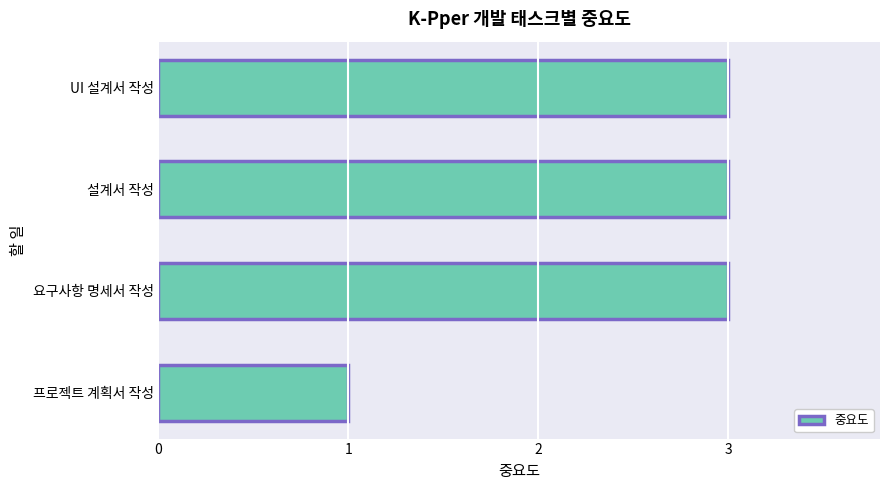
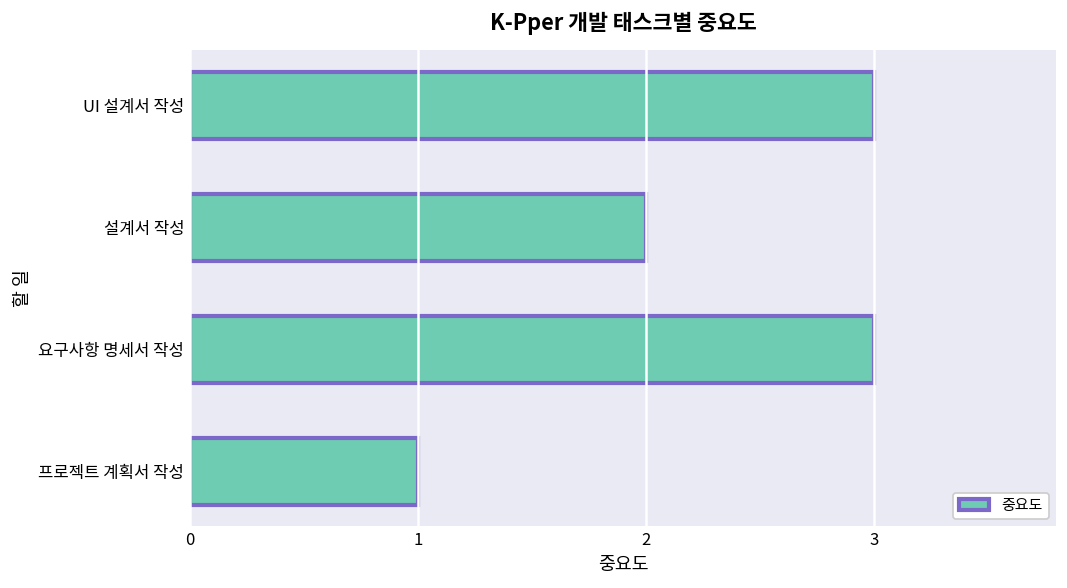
설계서 작성: 3 -> 2
